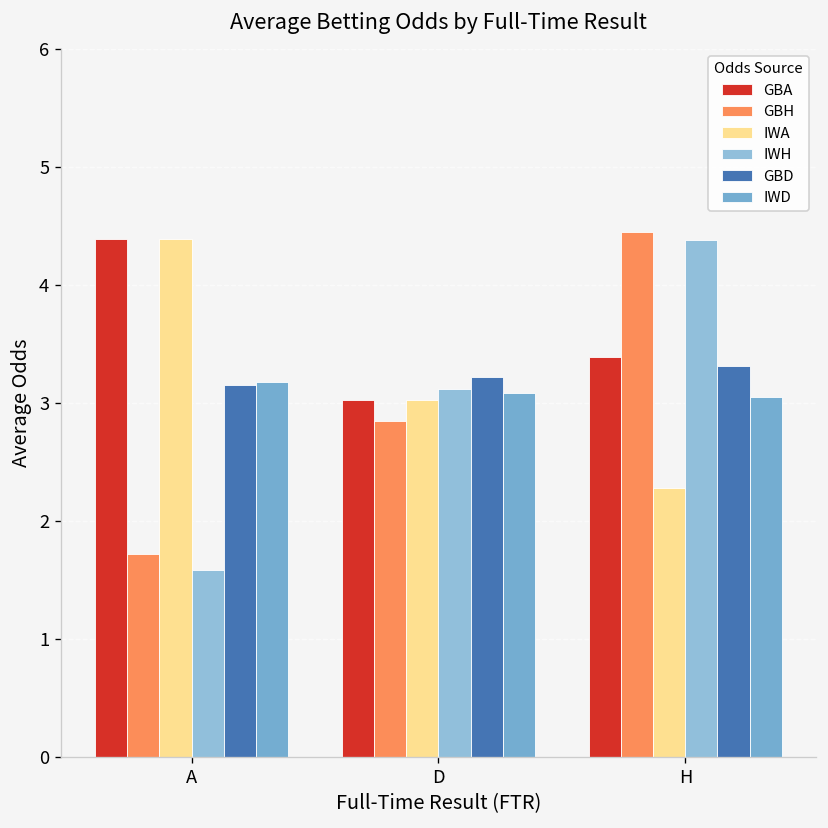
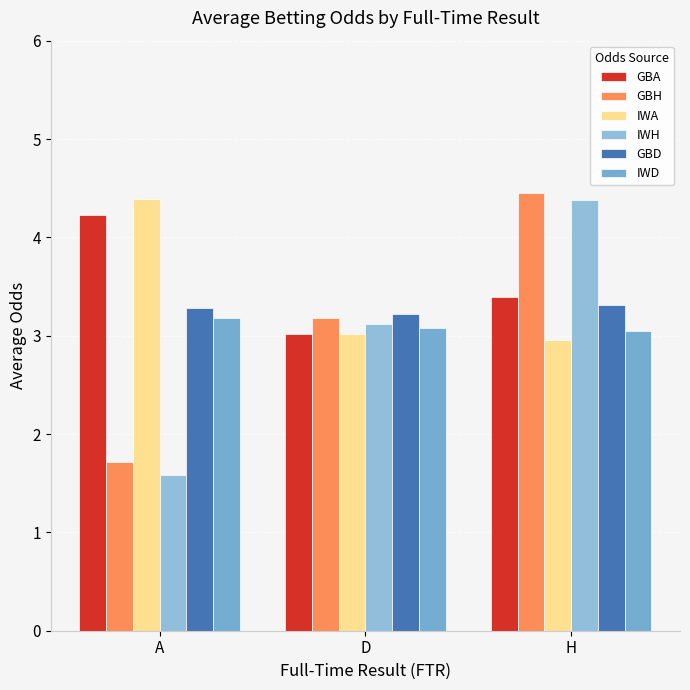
GBA, A: 4.4 -> 4.2
GBD, A: 3.2 -> 3.3
GBH, D: 2.9 -> 3.2
IWA, H: 2.3 -> 3.0
